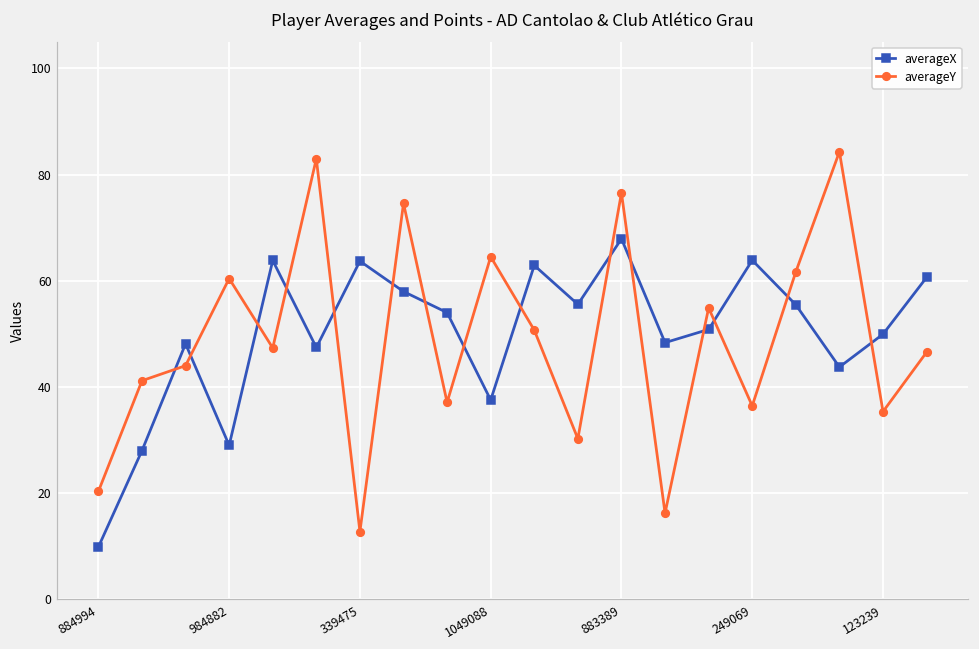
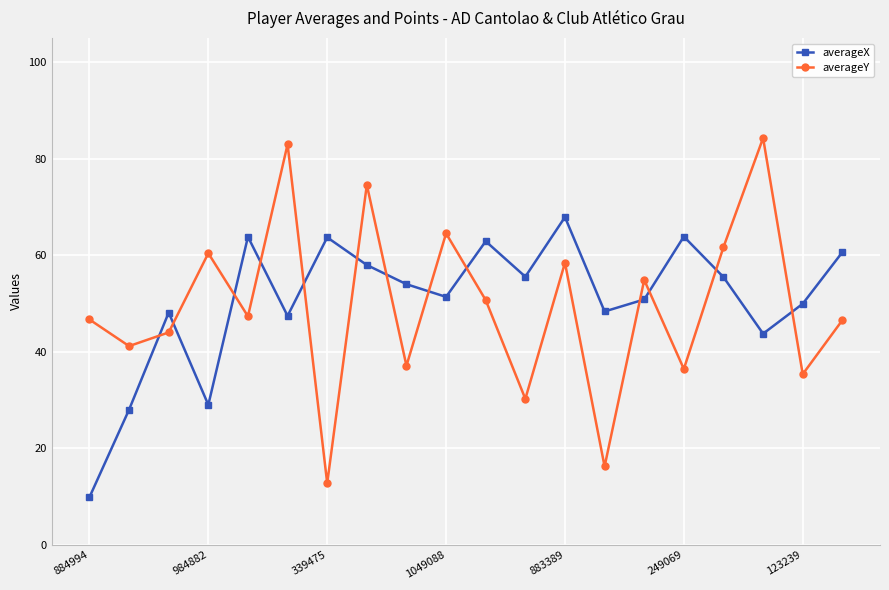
averageY, 884994: 20 -> 47
averageX, 1049088: 38 -> 51
averageY, 883389: 77 -> 58
